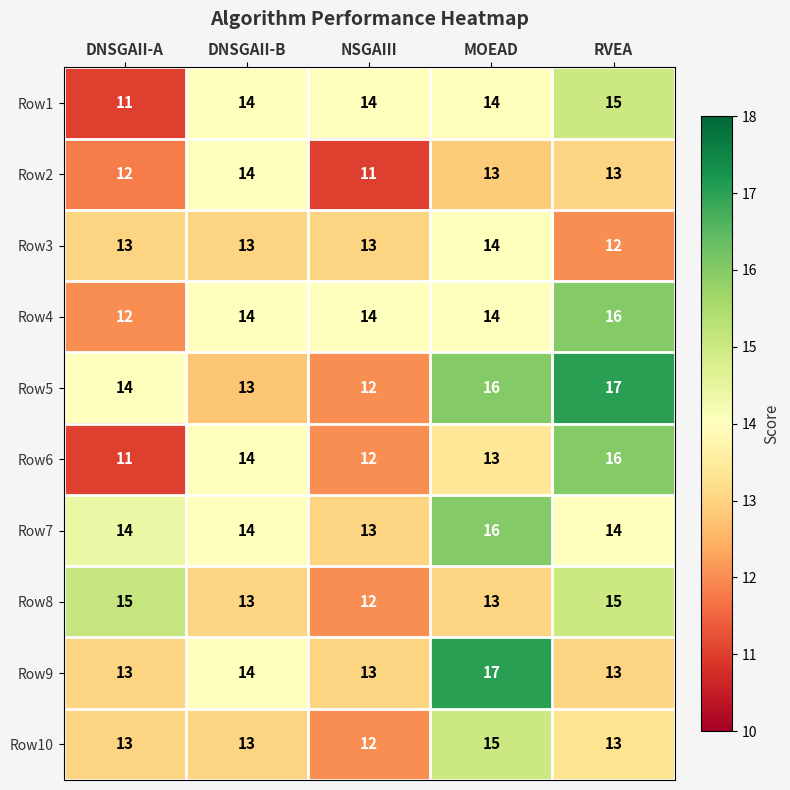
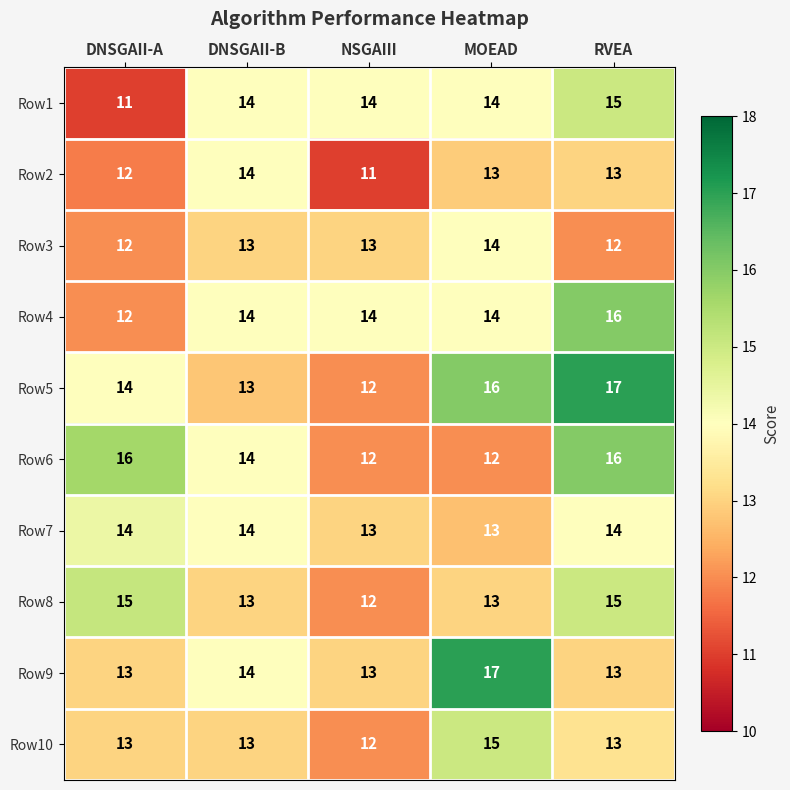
Row3, DNSGAII-A: 13 -> 12
Row6, DNSGAII-A: 11 -> 16
Row6, MOEAD: 13 -> 12
Row7, MOEAD: 16 -> 13
